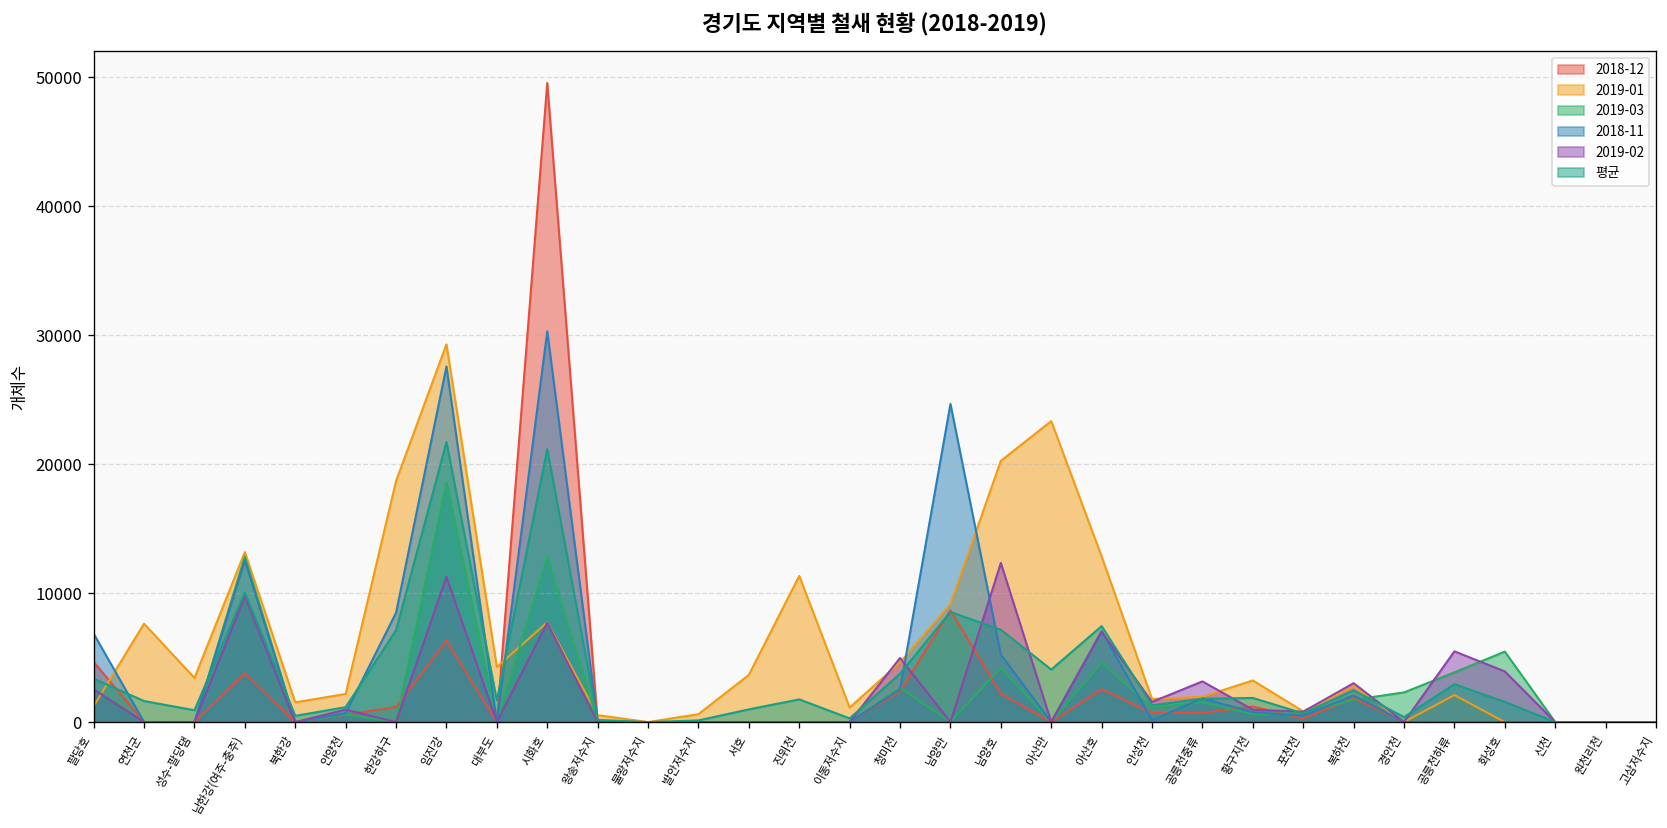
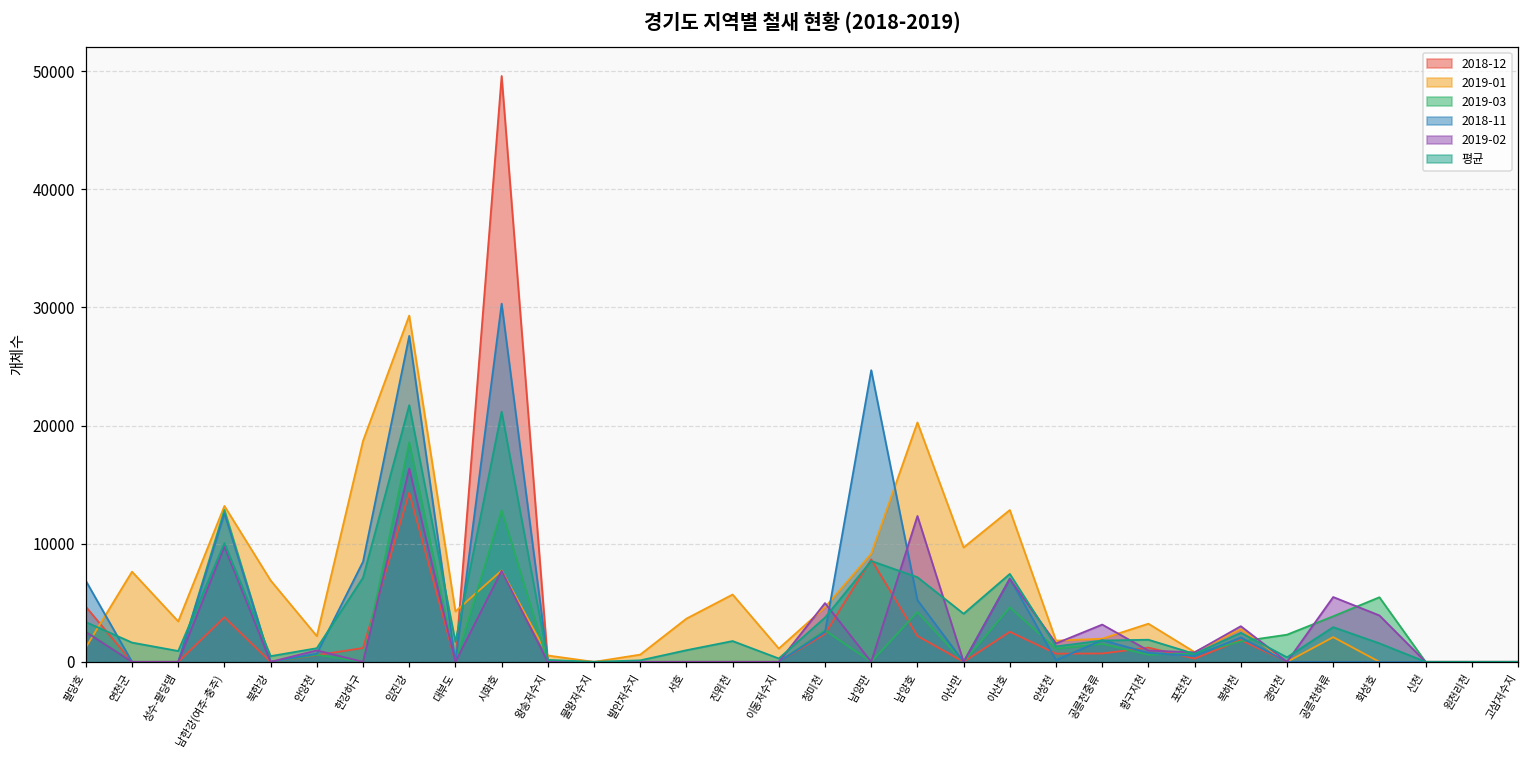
2019-01, 북한강: 1500 -> 6900
2018-12, 임진강: 6300 -> 14300
2019-02, 임진강: 11300 -> 16300
2019-01, 진위천: 11300 -> 5700
2019-01, 아산만: 23300 -> 9700
